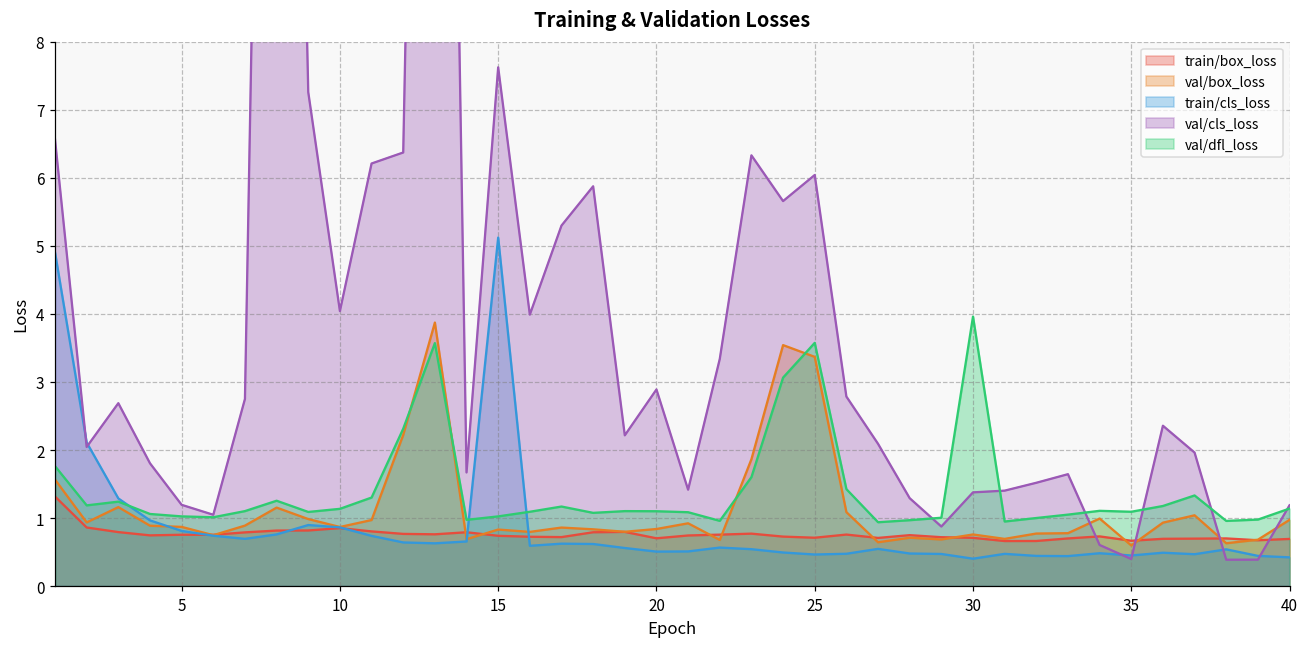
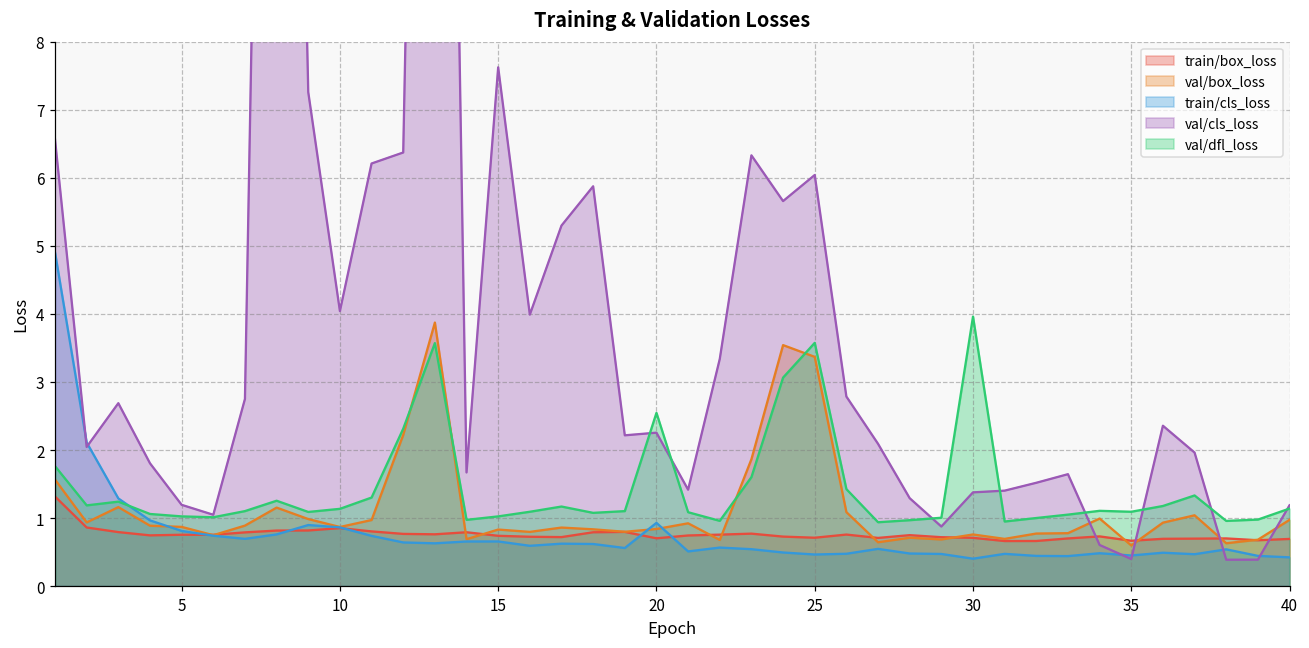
train/cls_loss, 15: 5.1 -> 0.7
train/cls_loss, 20: 0.5 -> 0.9
val/cls_loss, 20: 2.9 -> 2.3
val/dfl_loss, 20: 1.1 -> 2.5
